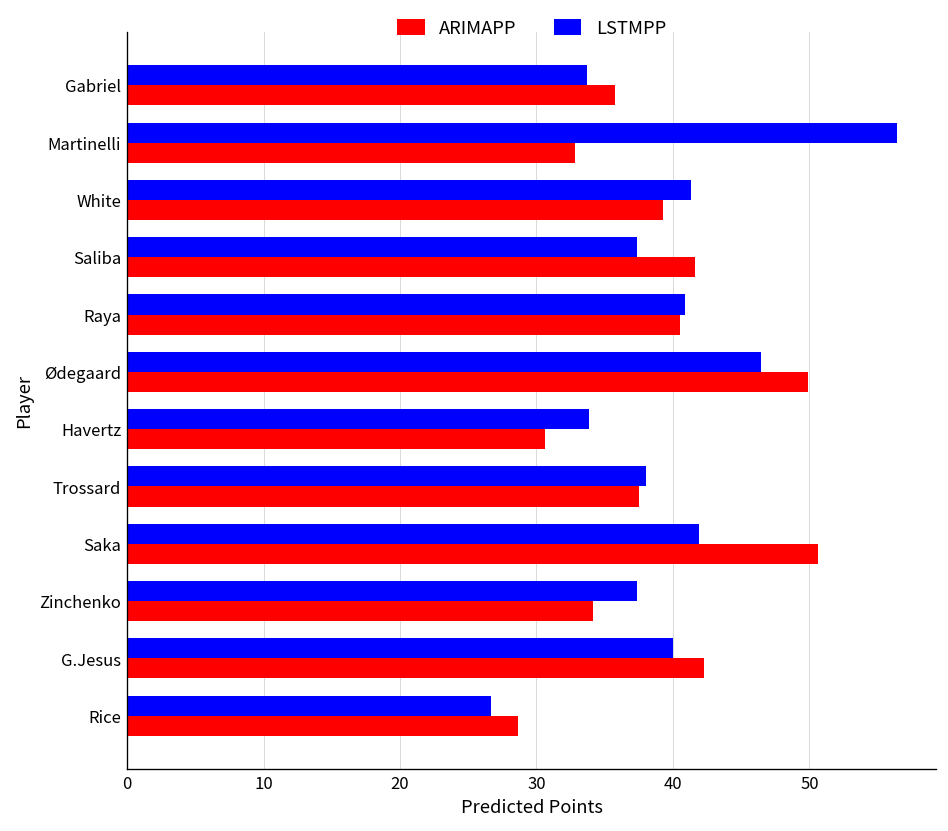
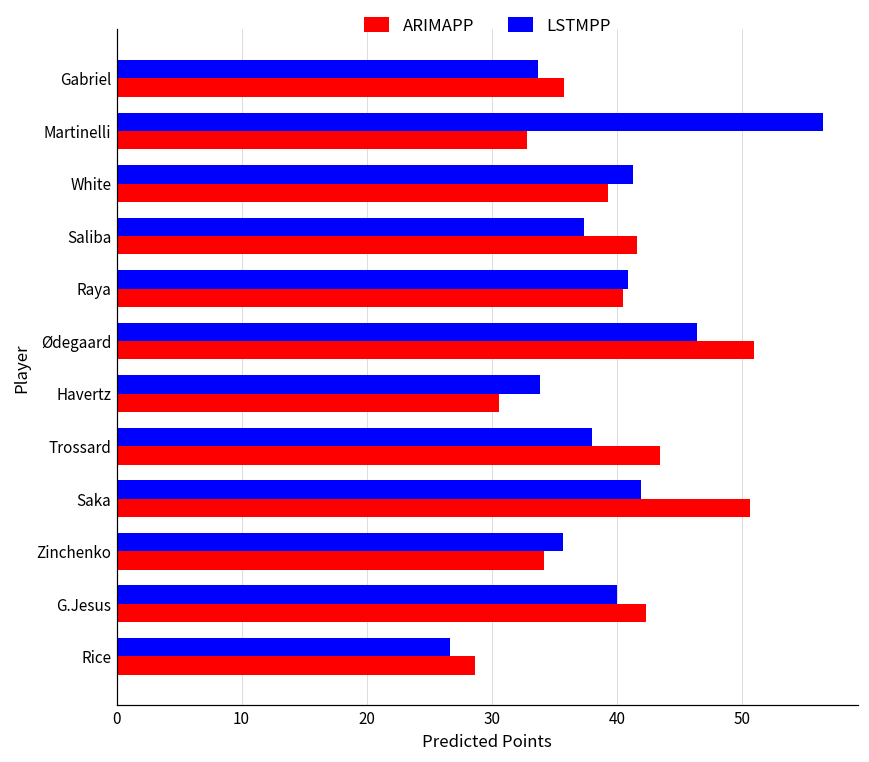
ARIMAPP, Ødegaard: 49.9 -> 51.0
ARIMAPP, Trossard: 37.5 -> 43.4
LSTMPP, Zinchenko: 37.4 -> 35.7
